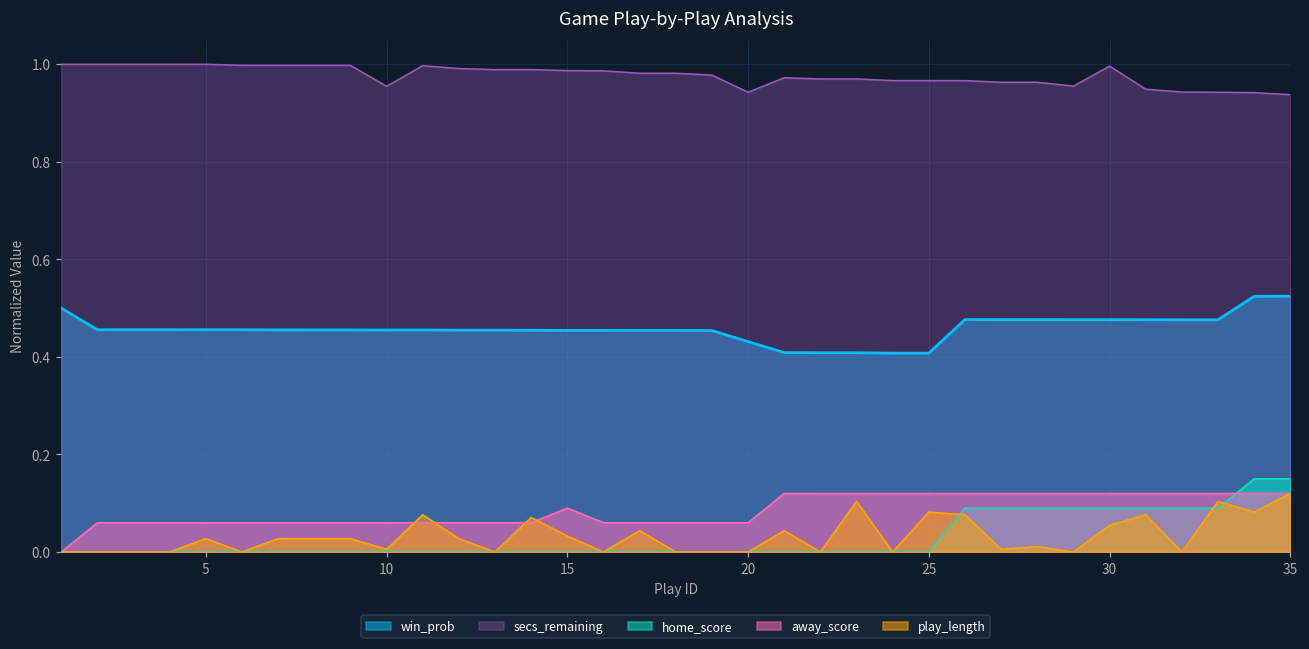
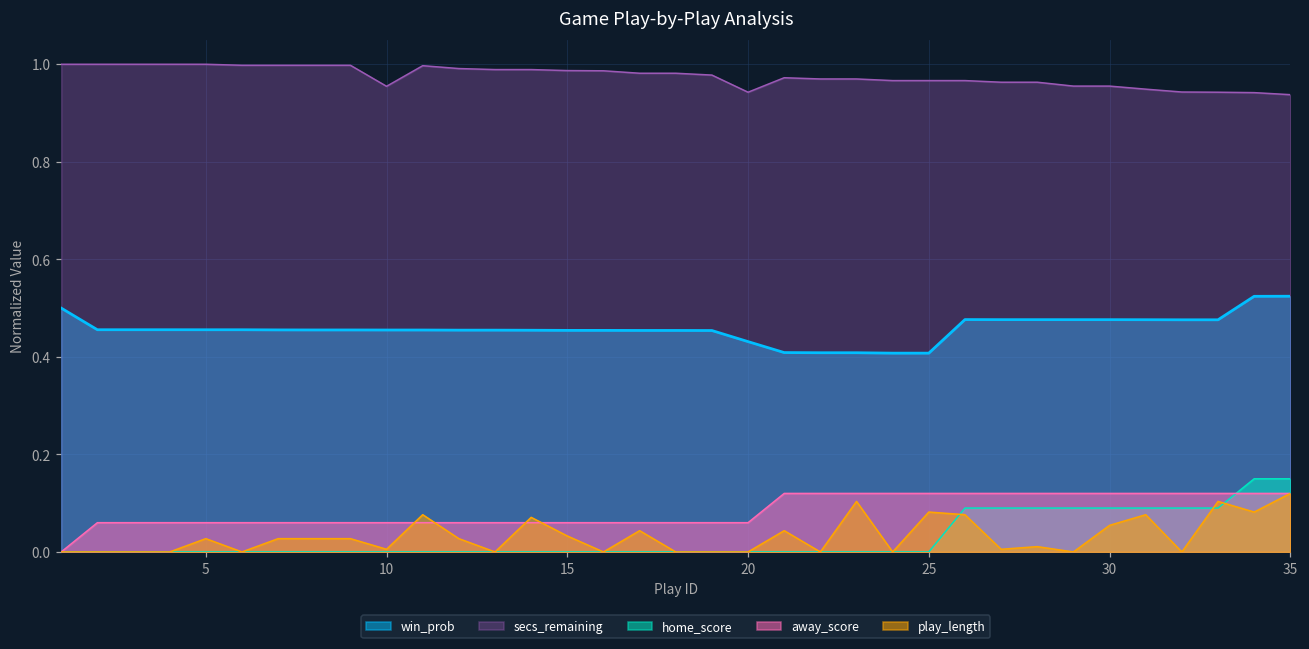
away_score, 15: 0.09 -> 0.06
secs_remaining, 30: 1.00 -> 0.96
